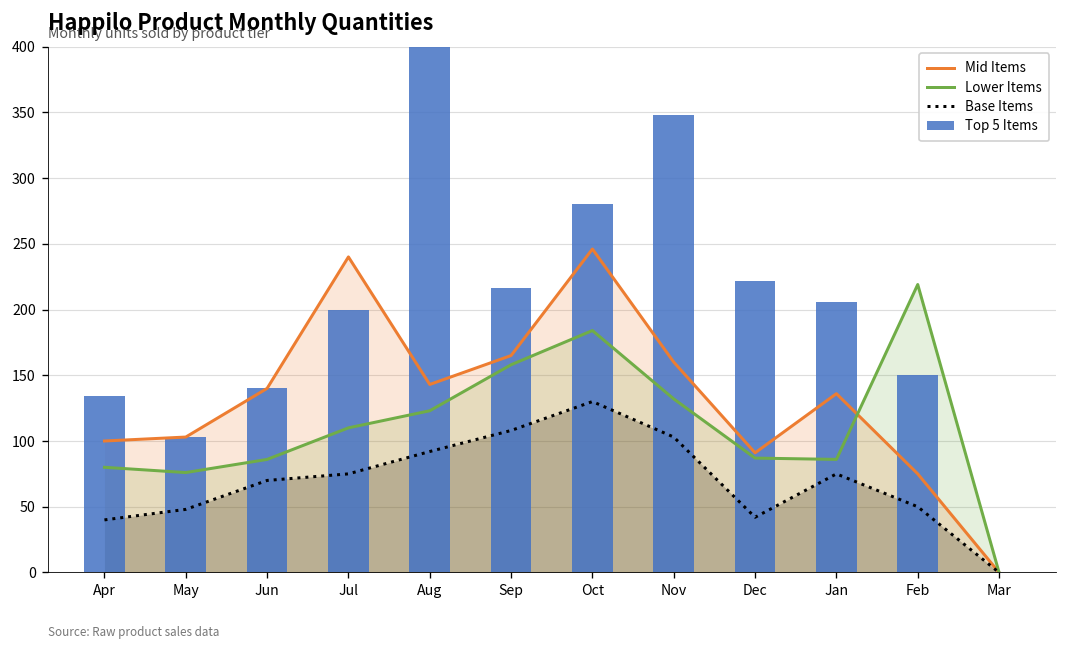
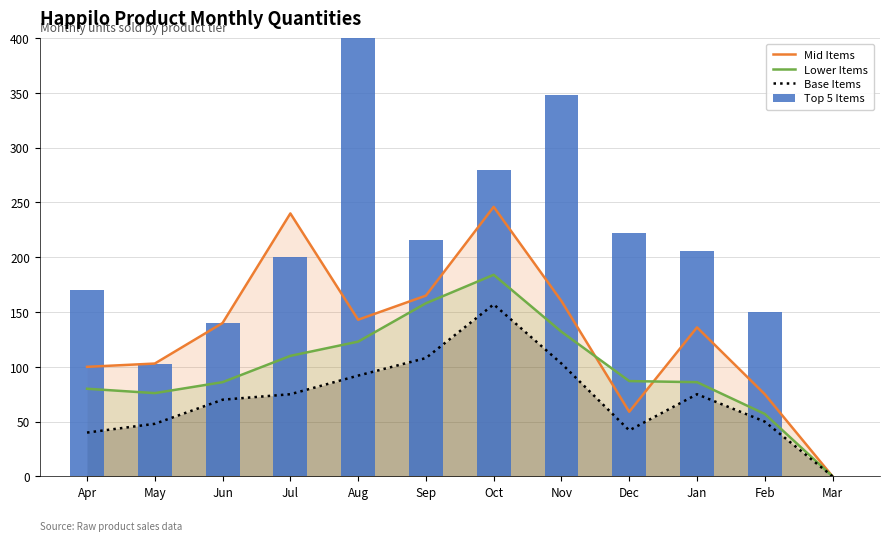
Top 5 Items, Apr: 134 -> 170
Base Items, Oct: 130 -> 157
Mid Items, Dec: 91 -> 59
Lower Items, Feb: 219 -> 57
